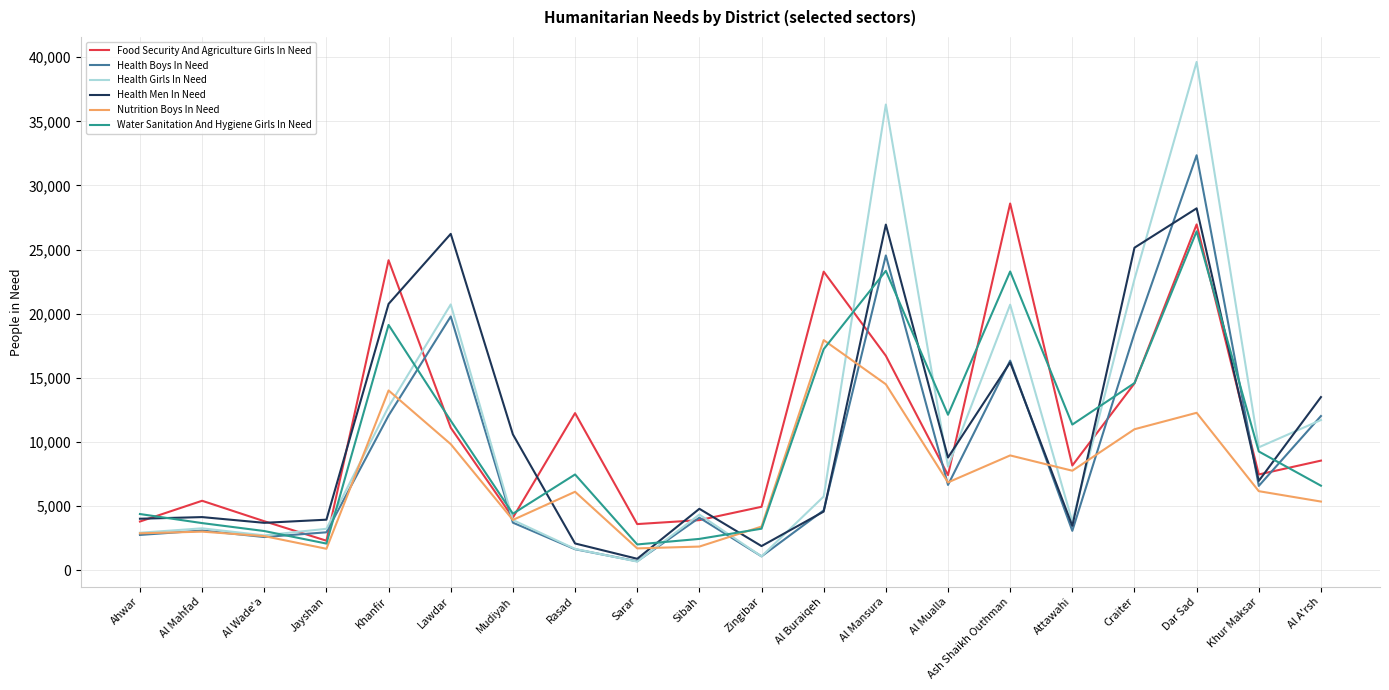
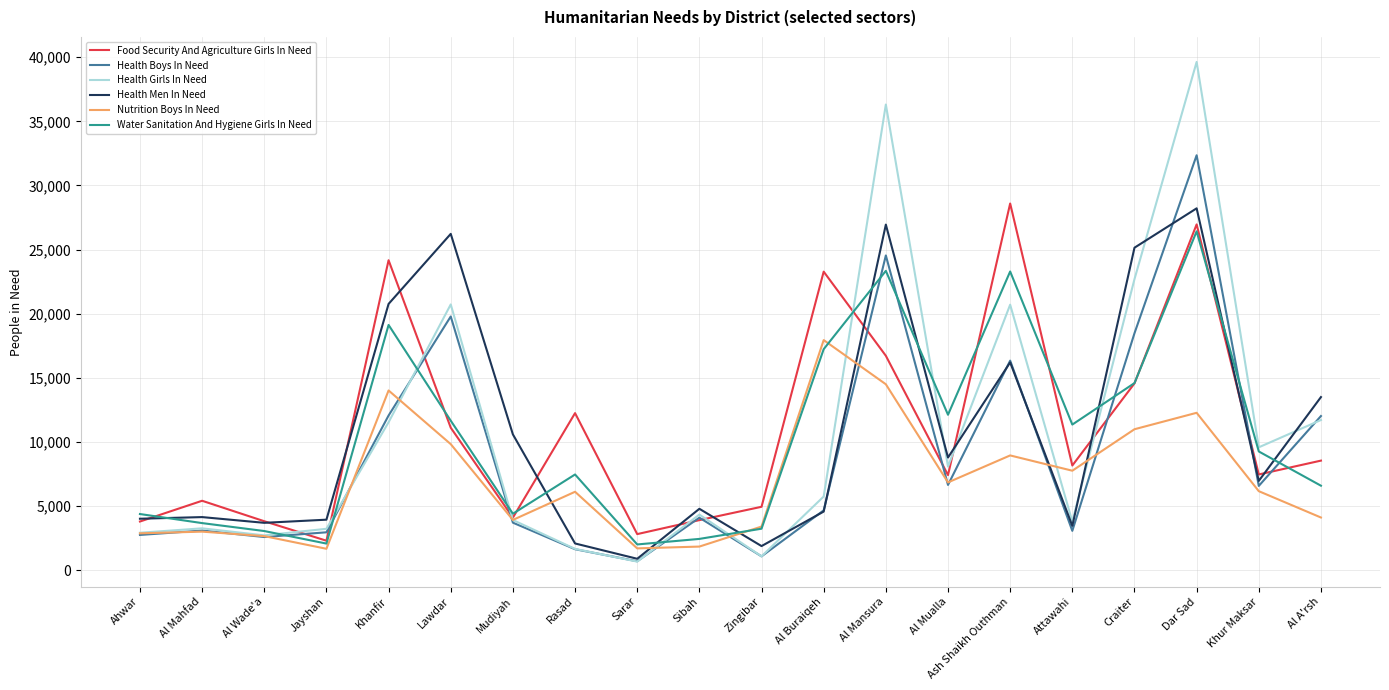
Health Girls In Need, Khanfir: 12,700 -> 11,500
Food Security And Agriculture Girls In Need, Sarar: 3,600 -> 2,800
Nutrition Boys In Need, Al A'rsh: 5,400 -> 4,100
